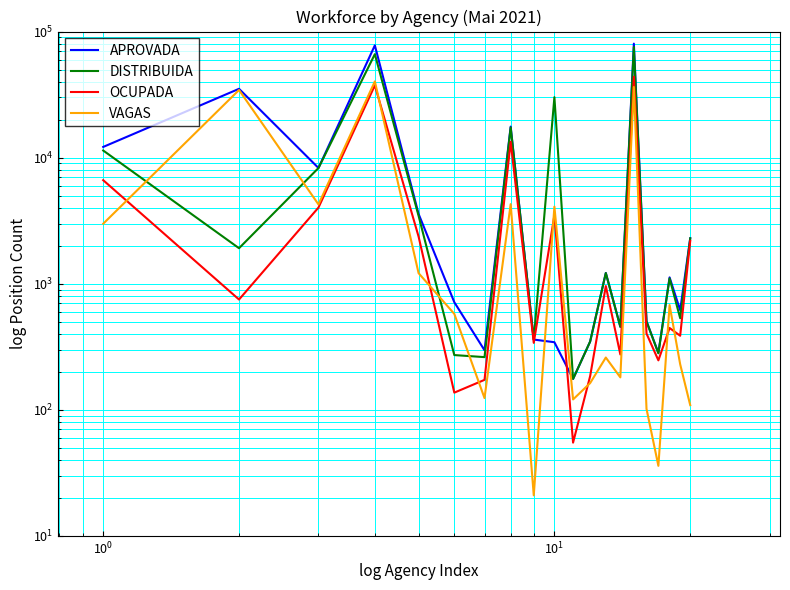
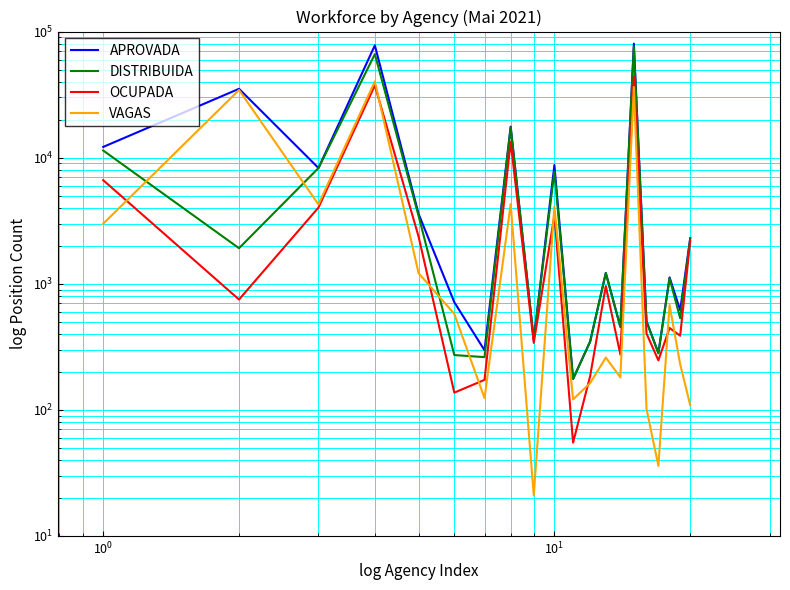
APROVADA, 10^1: 340 -> 9000
DISTRIBUIDA, 10^1: 30000 -> 8000
